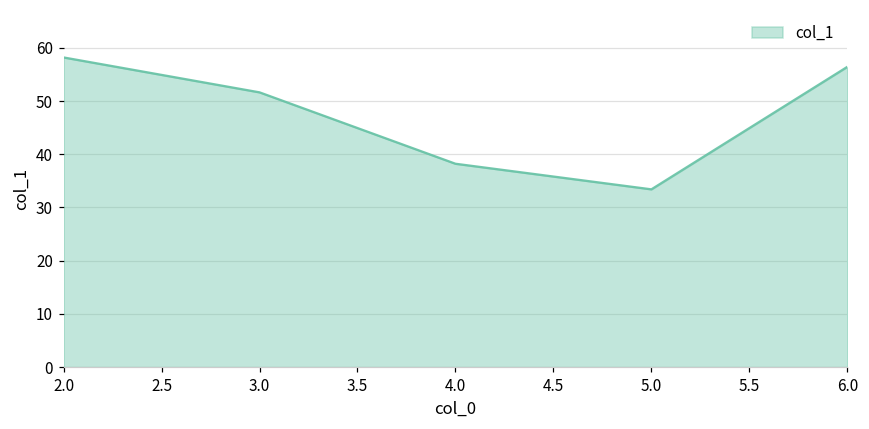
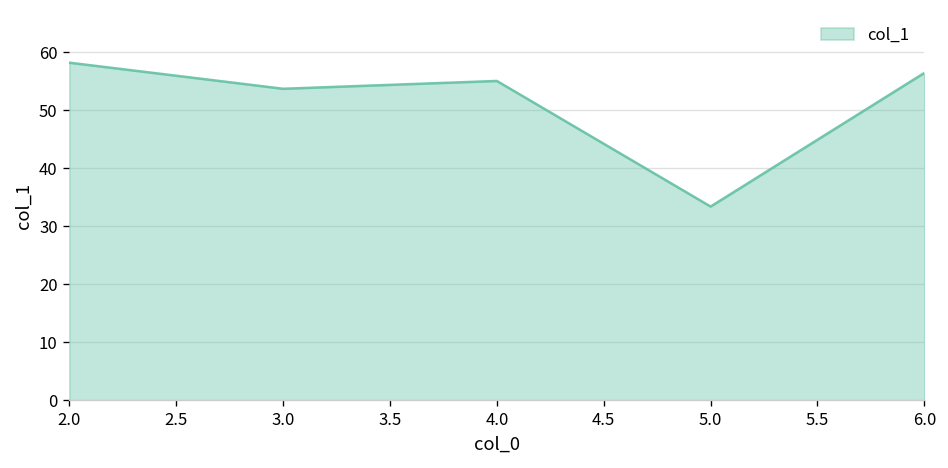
3.0: 52 -> 54
4.0: 38 -> 55
